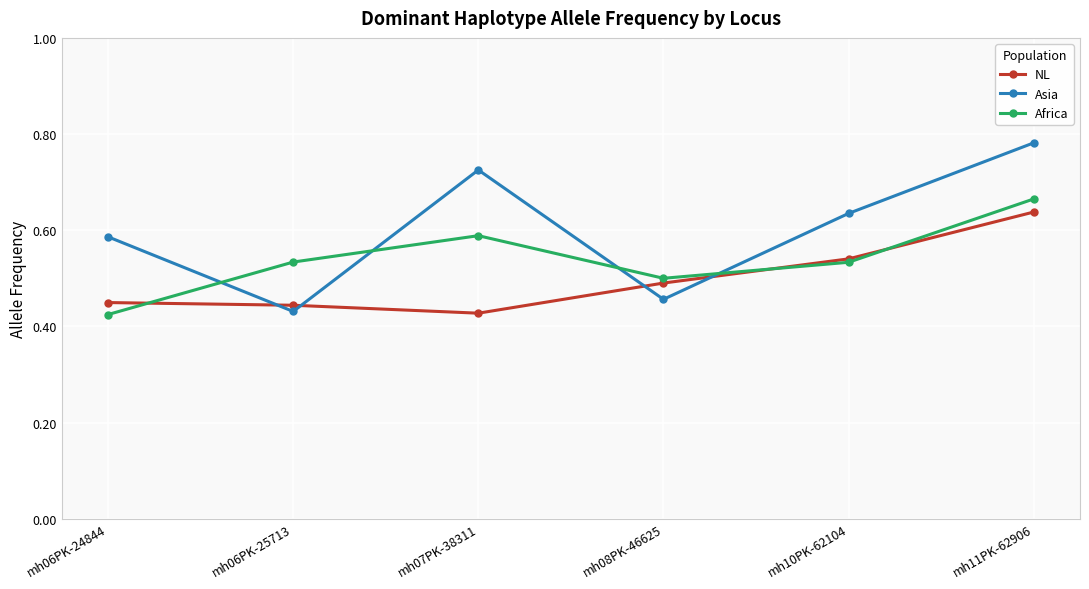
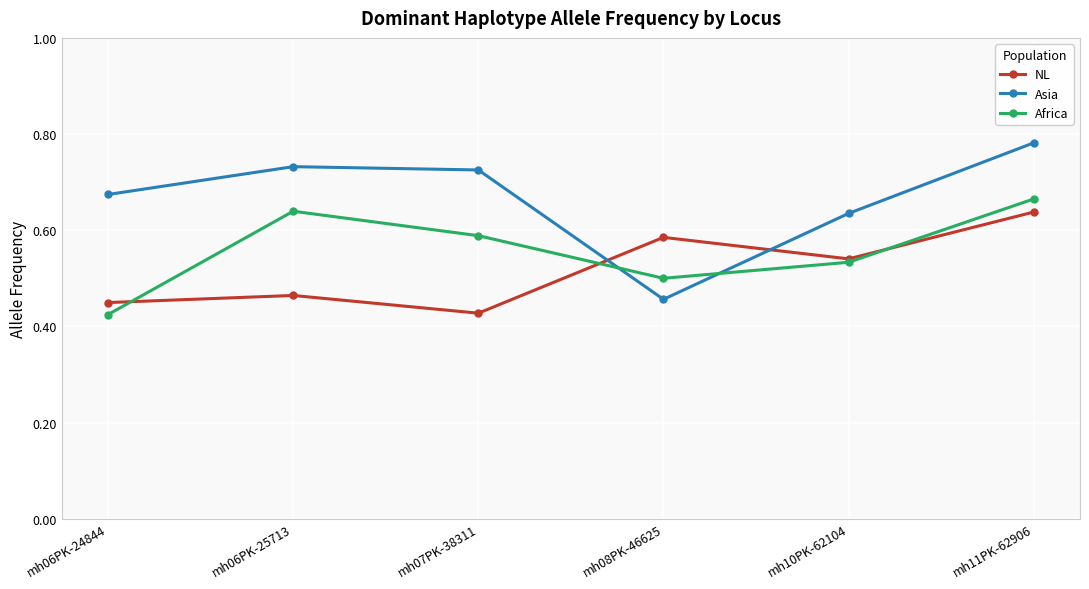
Asia, mh06PK-24844: 0.59 -> 0.67
NL, mh06PK-25713: 0.44 -> 0.46
Asia, mh06PK-25713: 0.43 -> 0.73
Africa, mh06PK-25713: 0.53 -> 0.64
NL, mh08PK-46625: 0.49 -> 0.59
